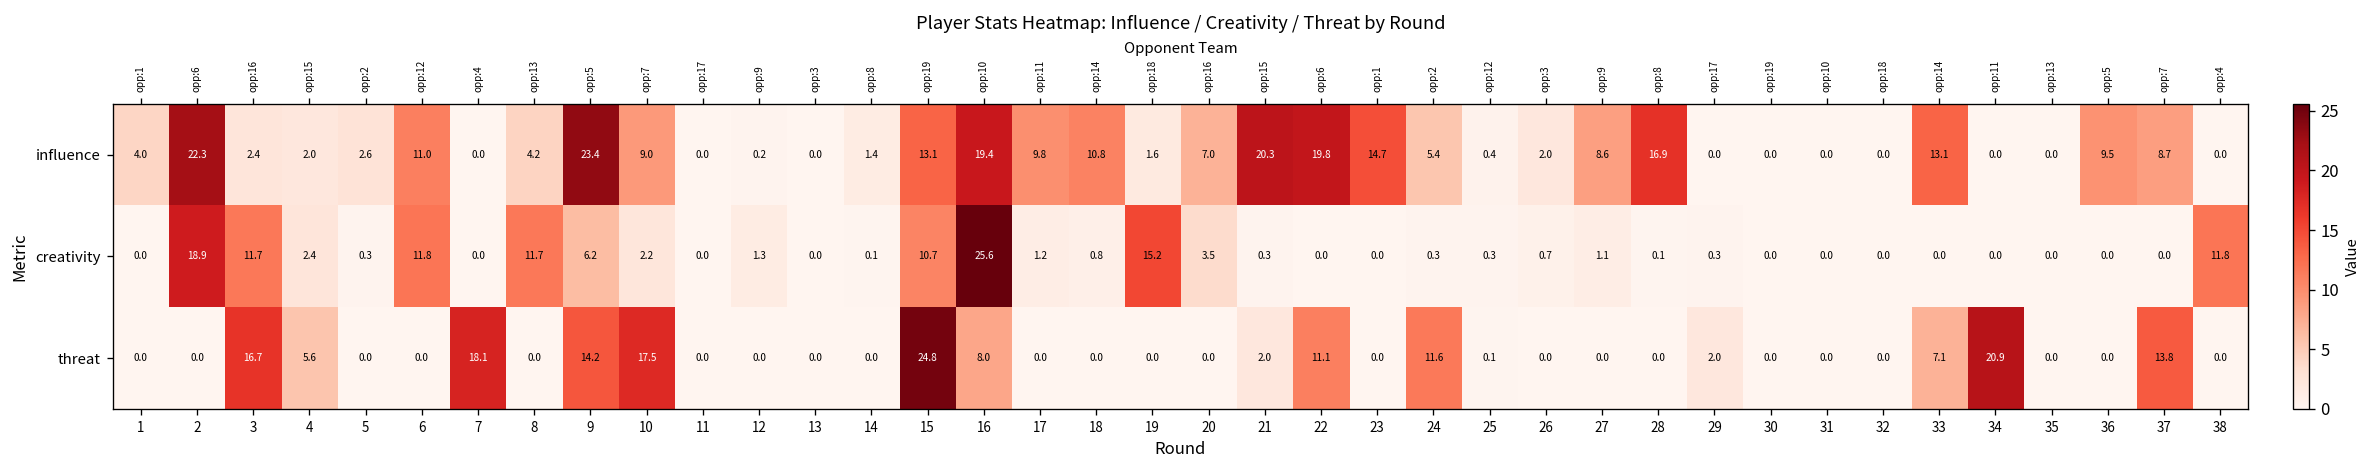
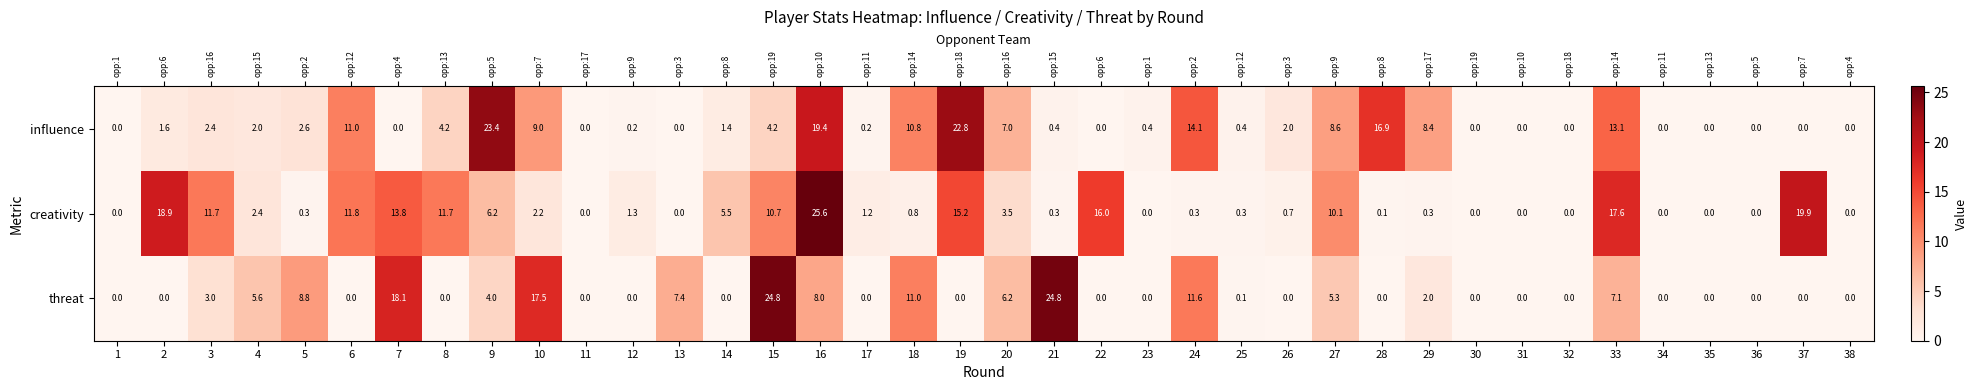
influence, 1: 4.0 -> 0.0
influence, 2: 22.3 -> 1.6
influence, 15: 13.1 -> 4.2
influence, 17: 9.8 -> 0.2
influence, 19: 1.6 -> 22.8
influence, 21: 20.3 -> 0.4
influence, 22: 19.8 -> 0.0
influence, 23: 14.7 -> 0.4
influence, 24: 5.4 -> 14.1
influence, 29: 0.0 -> 8.4
influence, 36: 9.5 -> 0.0
influence, 37: 8.7 -> 0.0
creativity, 7: 0.0 -> 13.8
creativity, 14: 0.1 -> 5.5
creativity, 22: 0.0 -> 16.0
creativity, 27: 1.1 -> 10.1
creativity, 33: 0.0 -> 17.6
creativity, 37: 0.0 -> 19.9
creativity, 38: 11.8 -> 0.0
threat, 3: 16.7 -> 3.0
threat, 5: 0.0 -> 8.8
threat, 9: 14.2 -> 4.0
threat, 13: 0.0 -> 7.4
threat, 18: 0.0 -> 11.0
threat, 20: 0.0 -> 6.2
threat, 21: 2.0 -> 24.8
threat, 22: 11.1 -> 0.0
threat, 27: 0.0 -> 5.3
threat, 34: 20.9 -> 0.0
threat, 37: 13.8 -> 0.0
